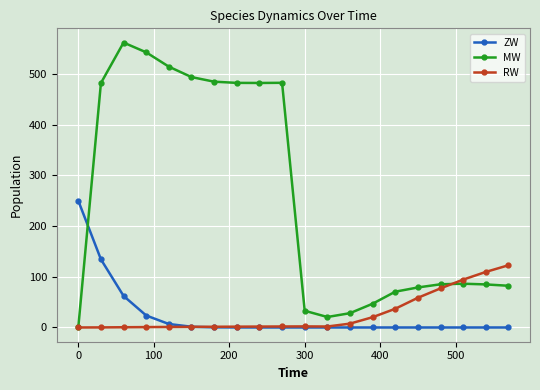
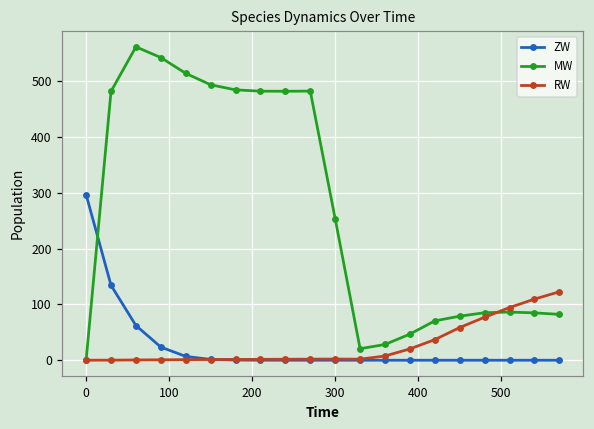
ZW, 0: 250 -> 300
MW, 300: 30 -> 250
